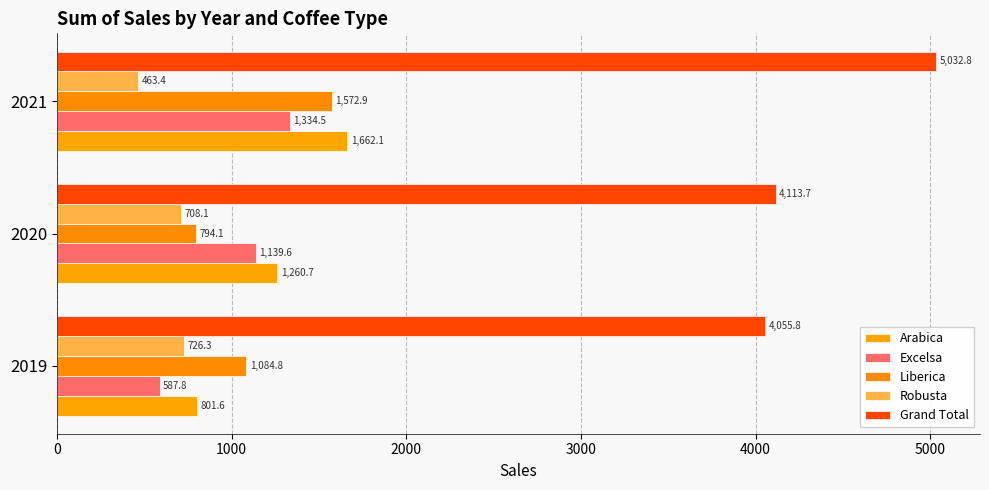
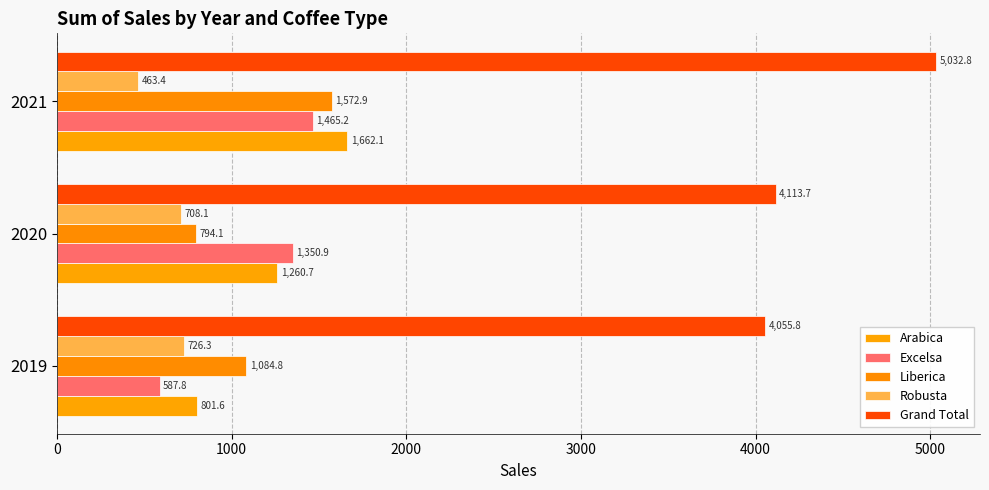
Excelsa, 2021: 1,334.5 -> 1,465.2
Excelsa, 2020: 1,139.6 -> 1,350.9
